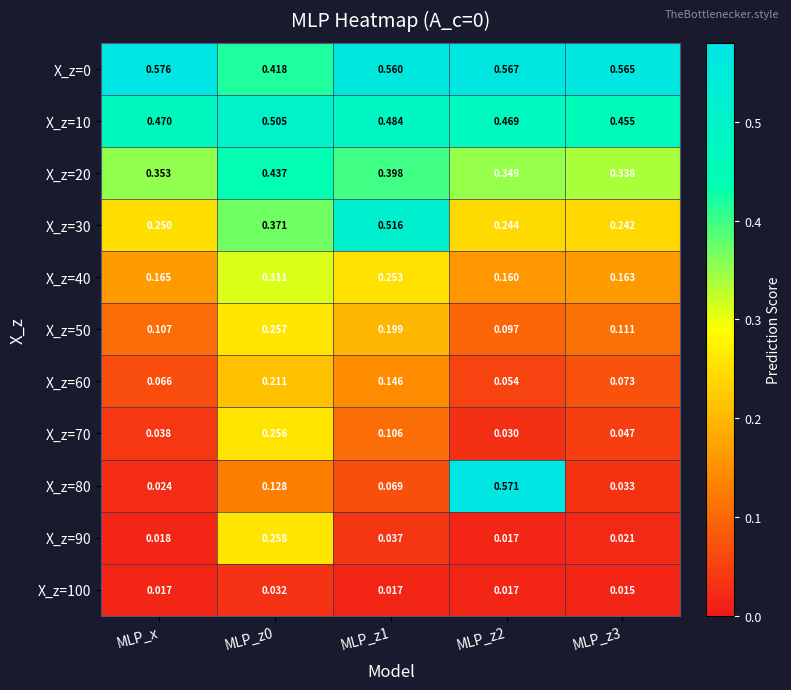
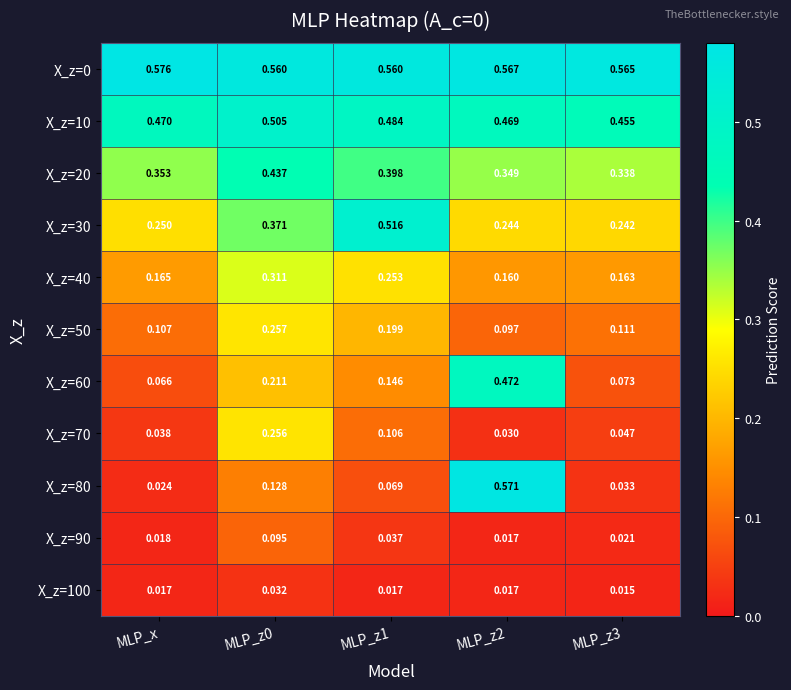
X_z=0, MLP_z0: 0.418 -> 0.560
X_z=60, MLP_z2: 0.054 -> 0.472
X_z=90, MLP_z0: 0.258 -> 0.095
